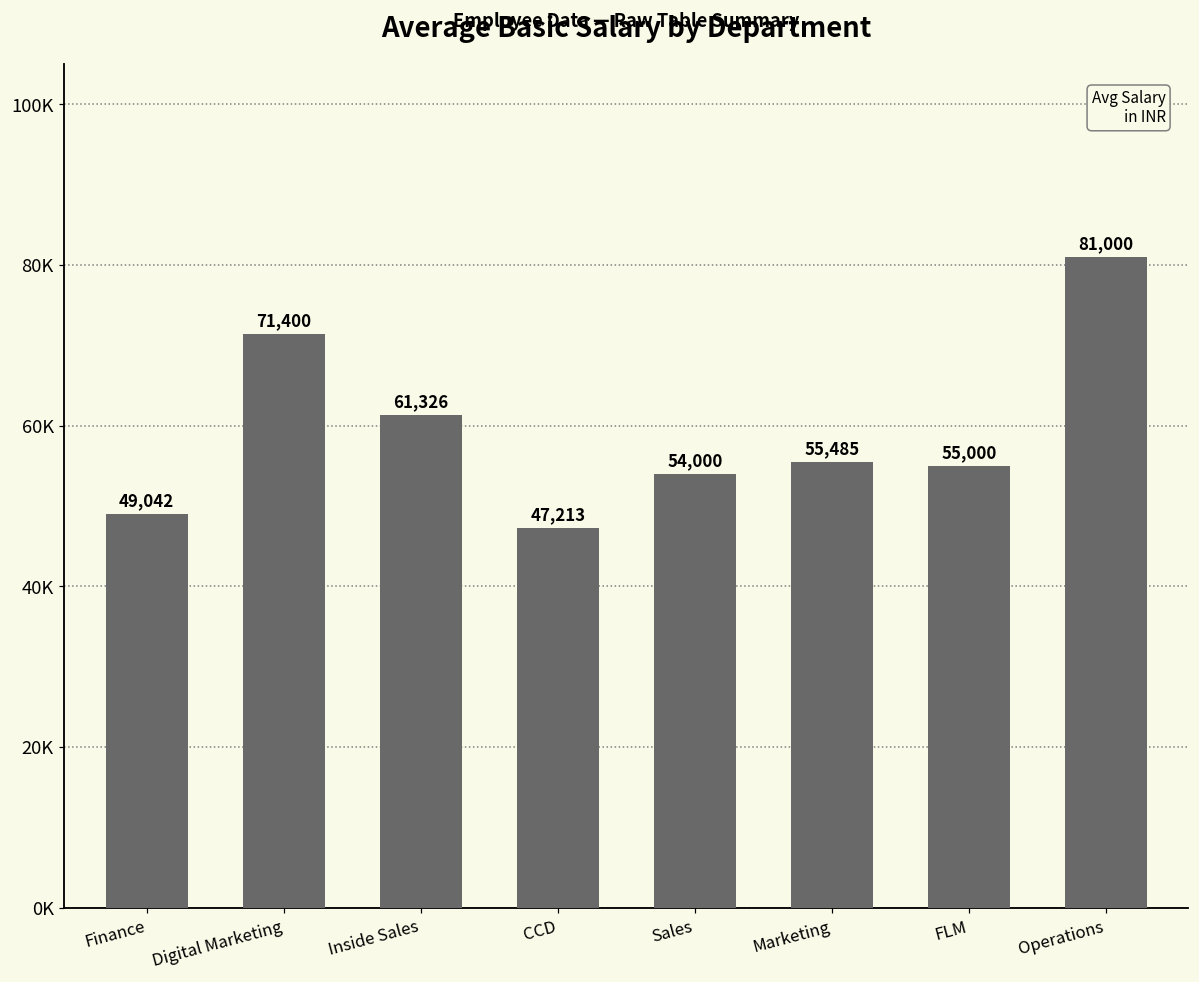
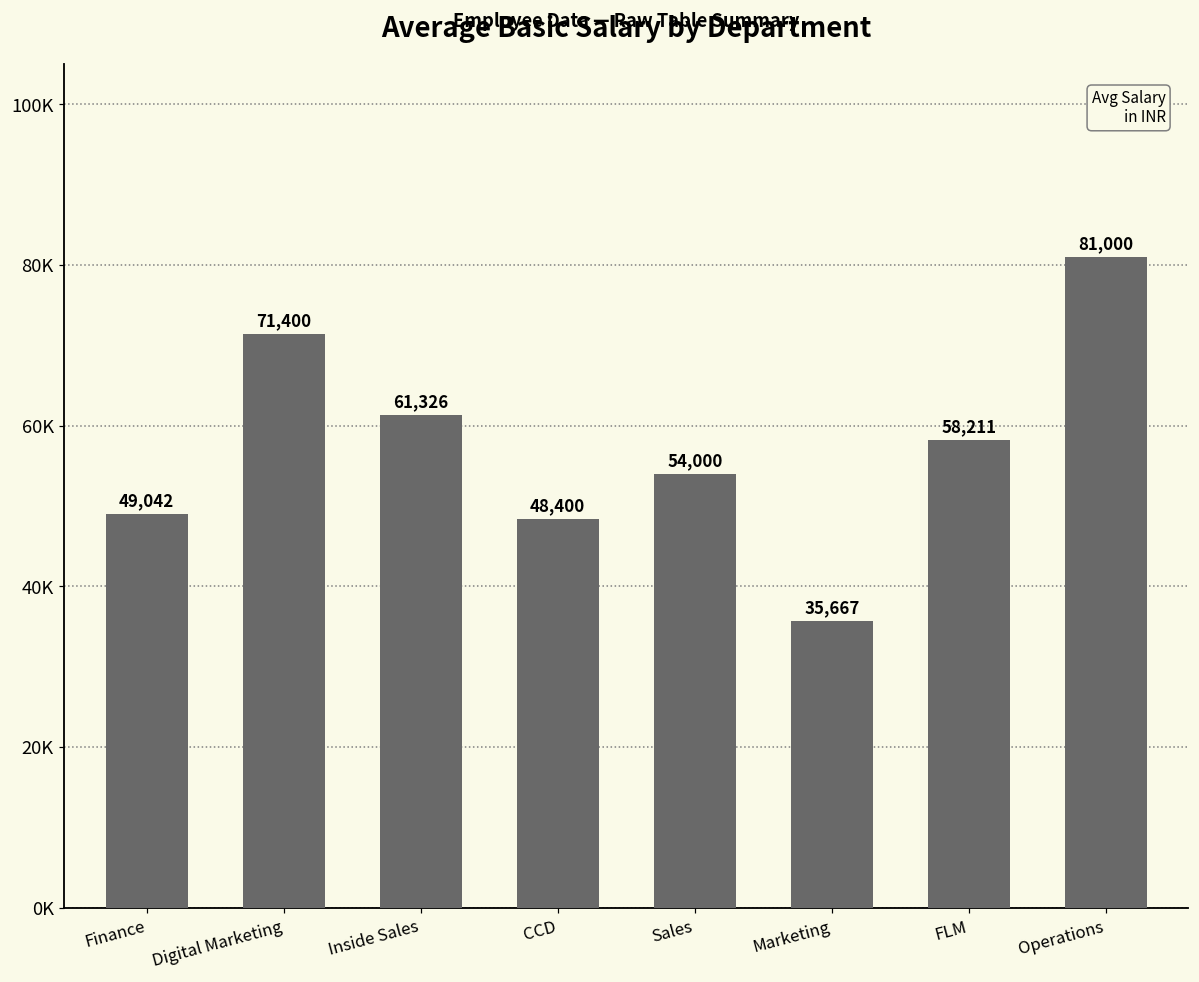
CCD: 47,213 -> 48,400
Marketing: 55,485 -> 35,667
FLM: 55,000 -> 58,211
